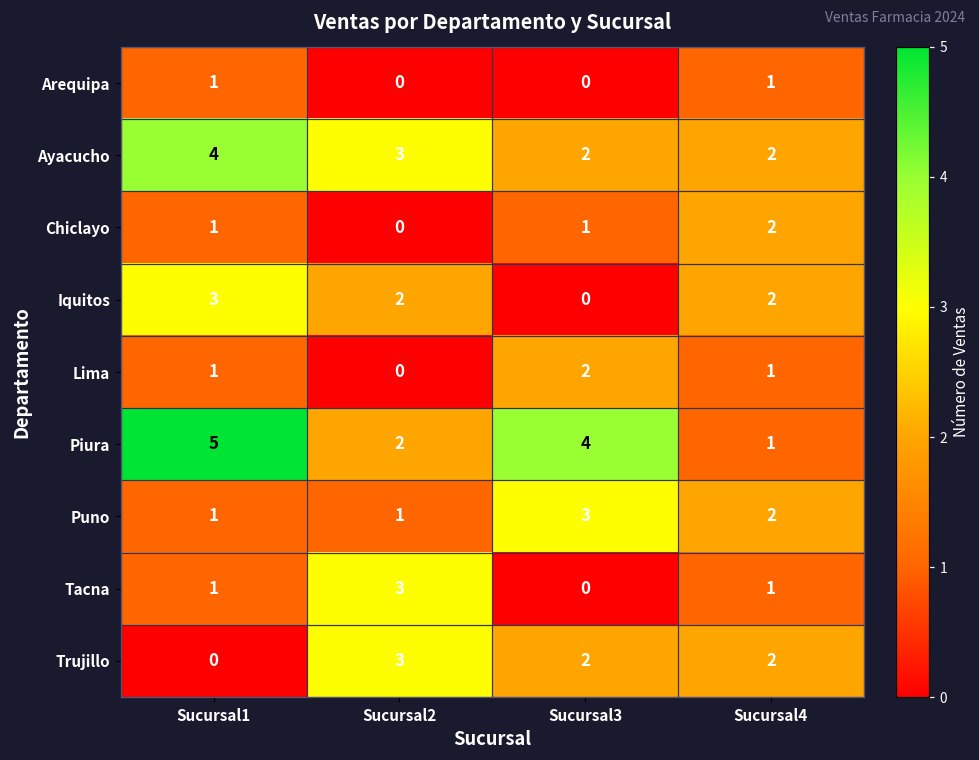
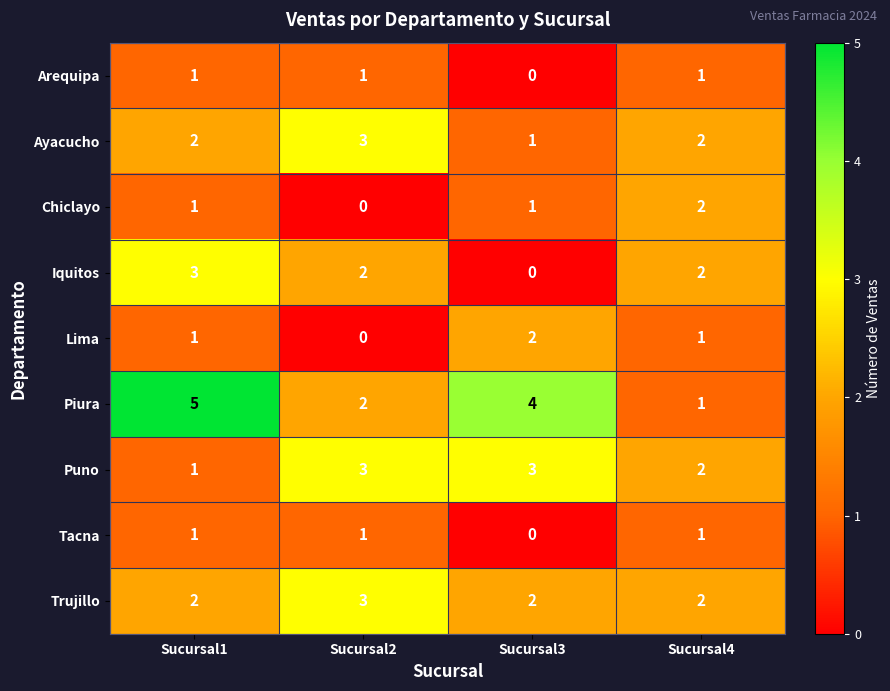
Arequipa, Sucursal2: 0 -> 1
Ayacucho, Sucursal1: 4 -> 2
Ayacucho, Sucursal3: 2 -> 1
Puno, Sucursal2: 1 -> 3
Tacna, Sucursal2: 3 -> 1
Trujillo, Sucursal1: 0 -> 2
